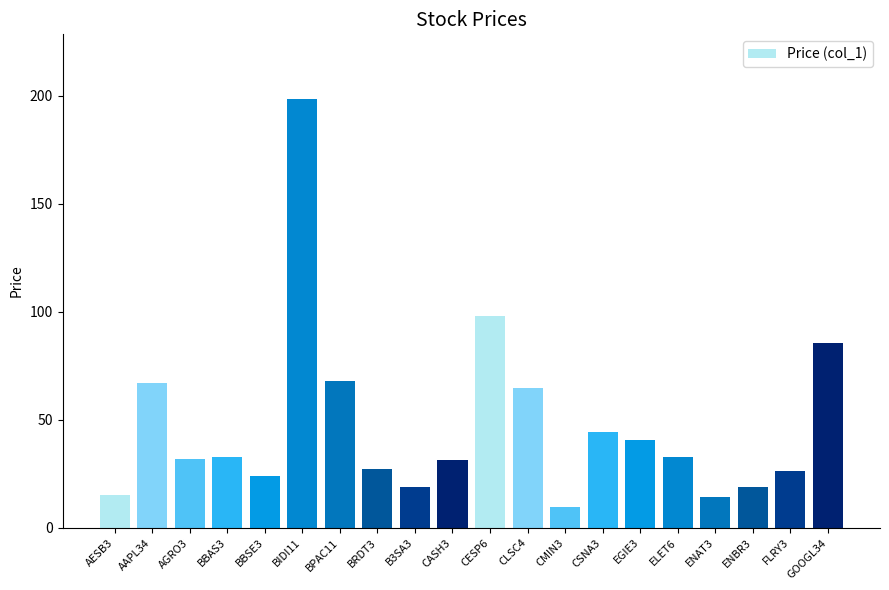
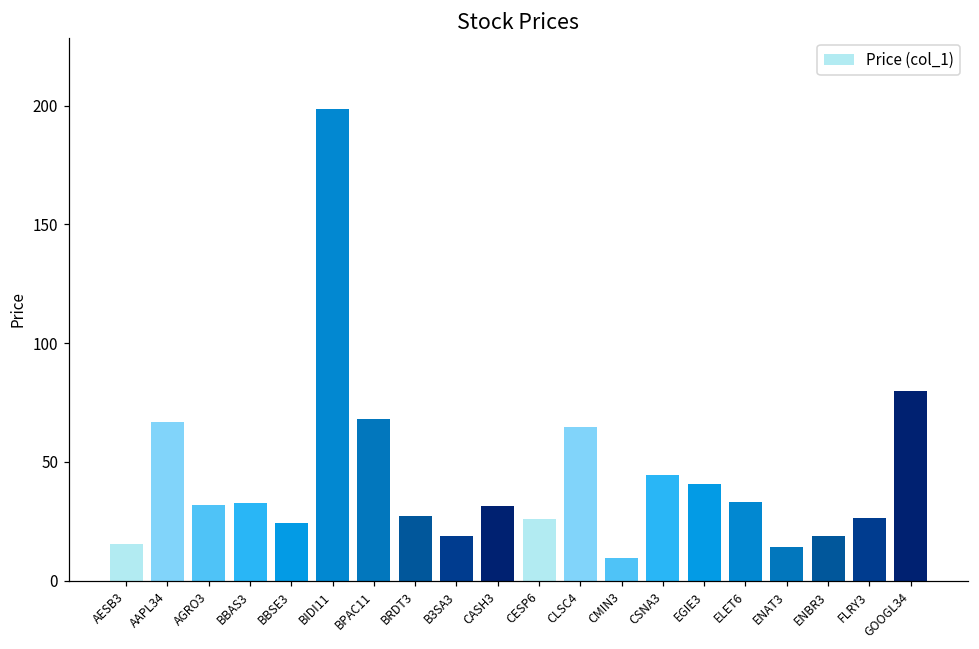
CESP6: 98 -> 26
GOOGL34: 85 -> 80
